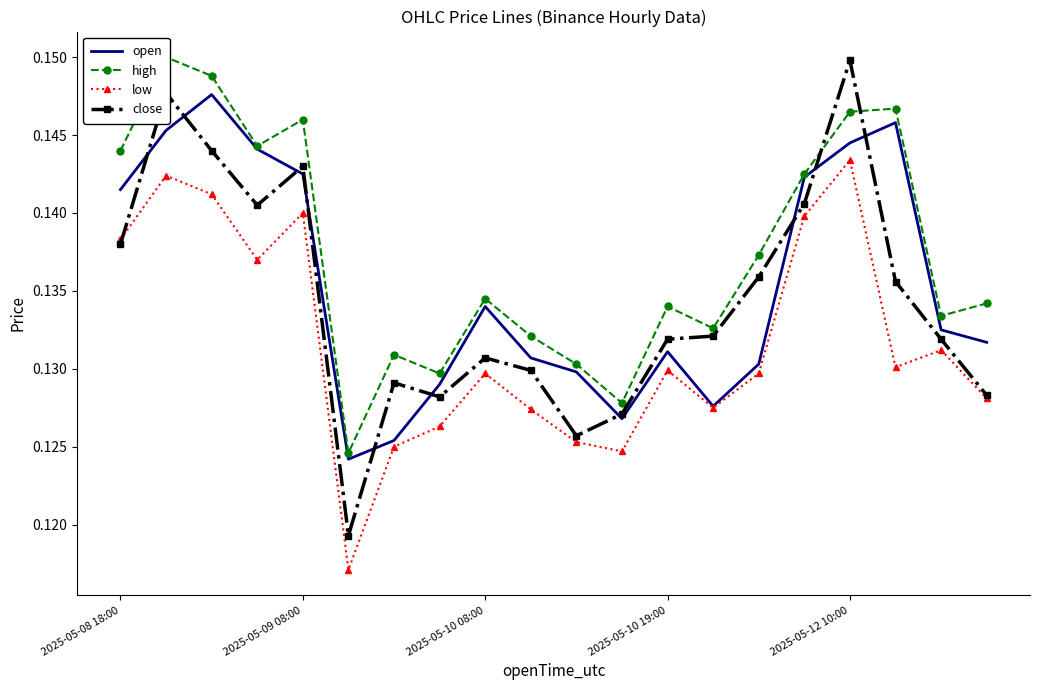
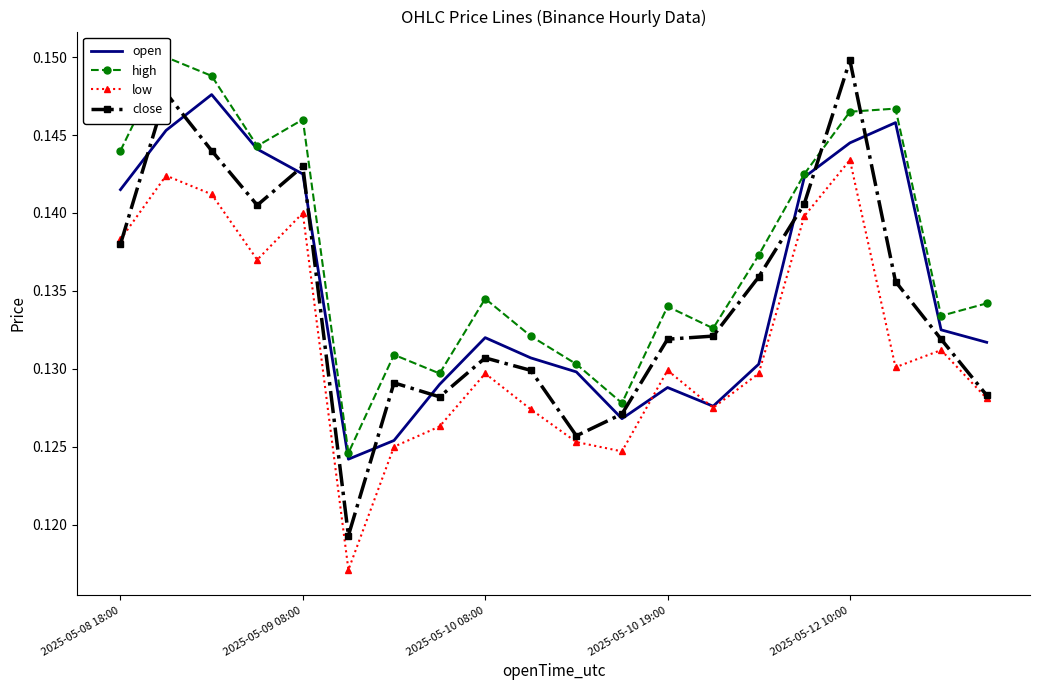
open, 2025-05-10 08:00: 0.134 -> 0.132
open, 2025-05-10 19:00: 0.1311 -> 0.1288
